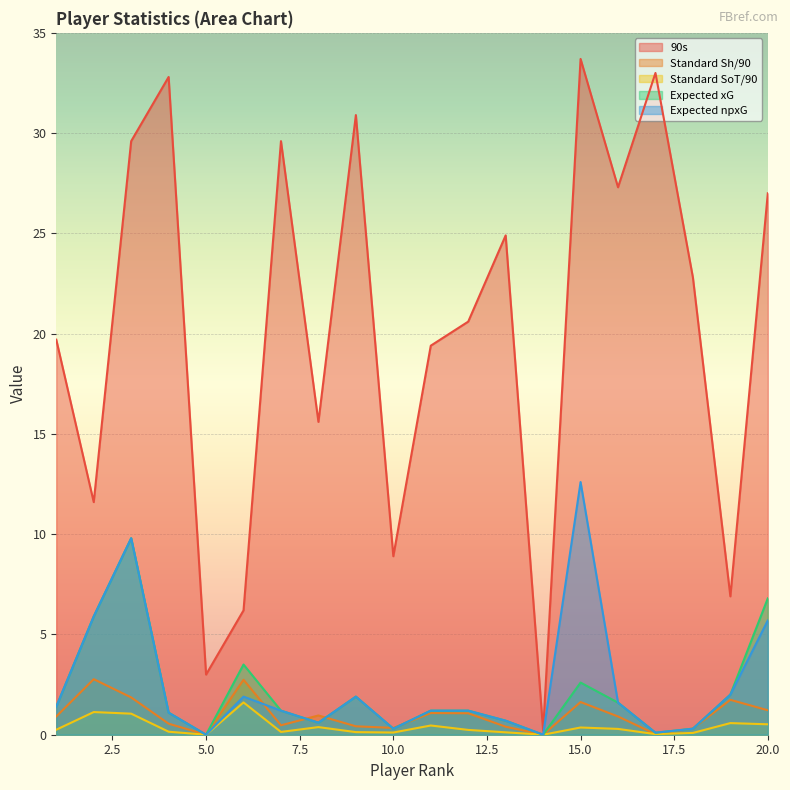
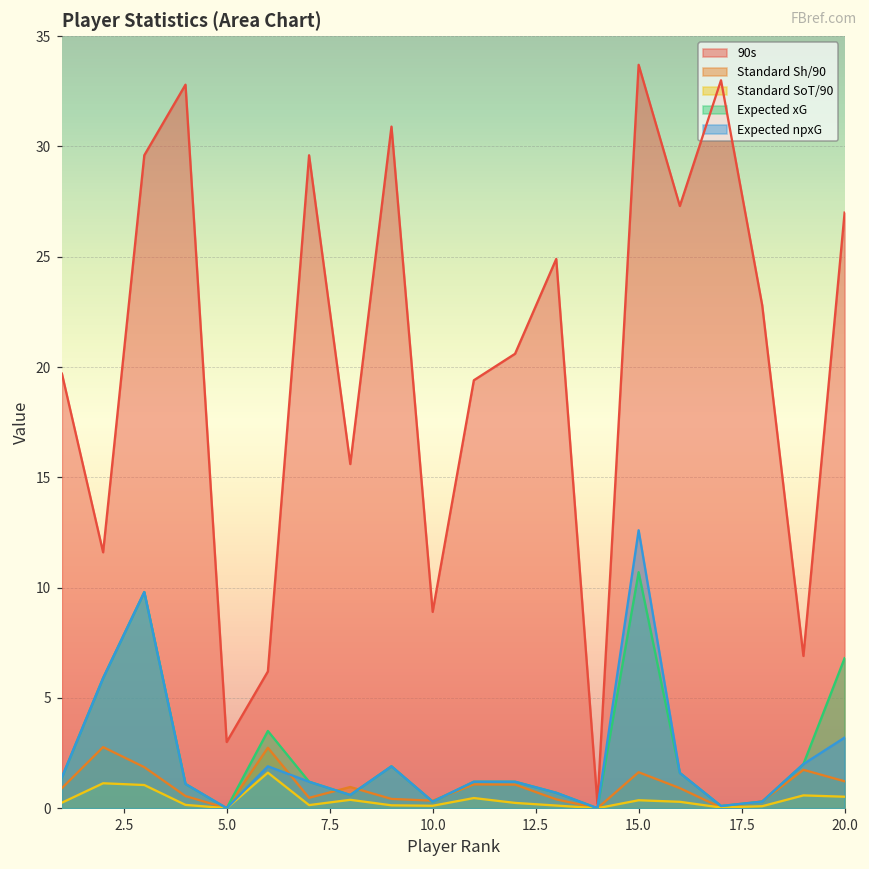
Expected xG, 15.0: 2.6 -> 10.7
Expected npxG, 20.0: 5.7 -> 3.2
